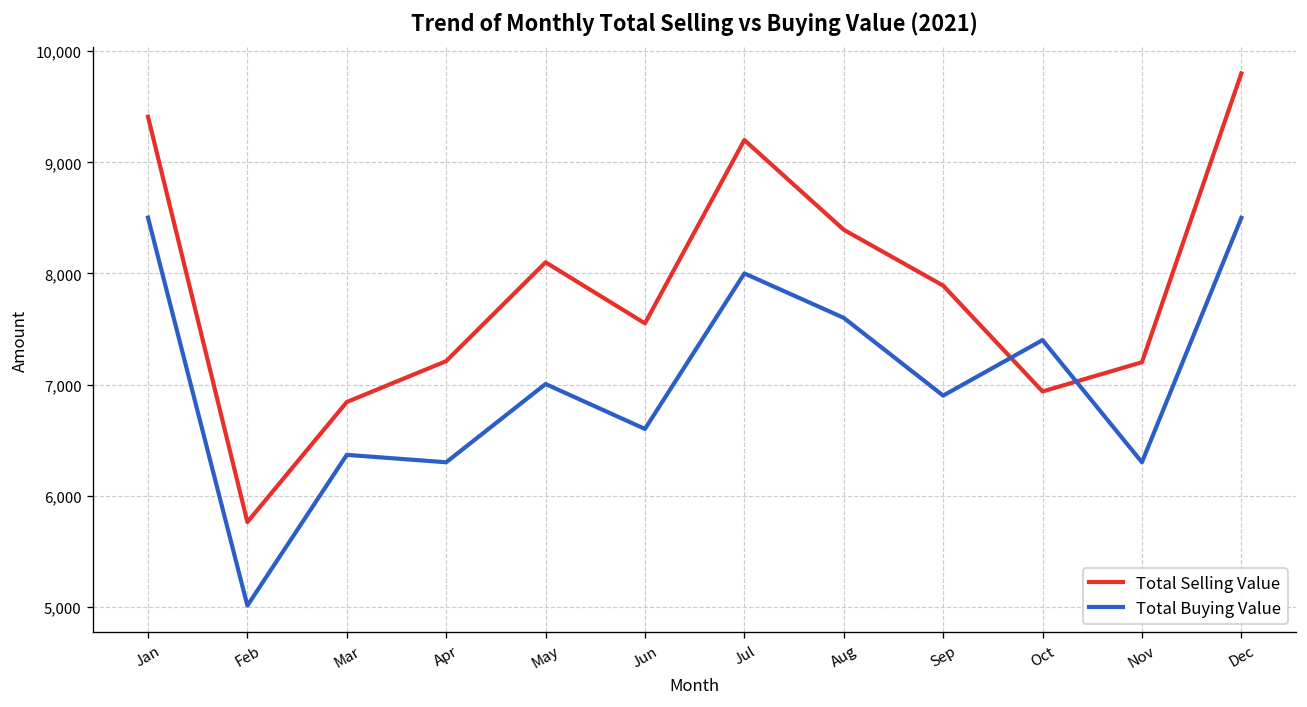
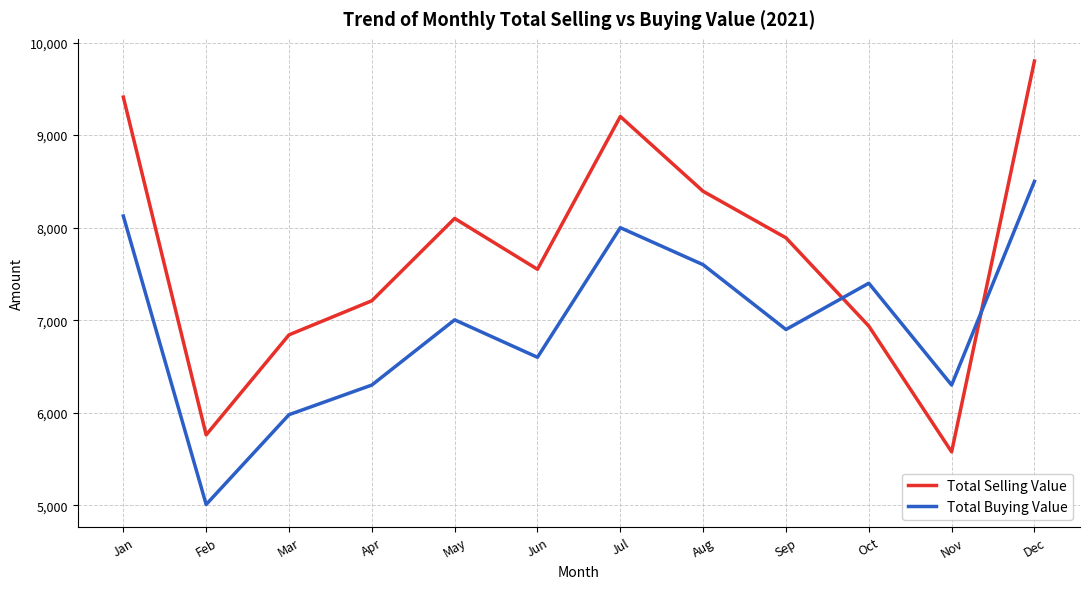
Total Buying Value, Jan: 8,500 -> 8,100
Total Buying Value, Mar: 6,400 -> 6,000
Total Selling Value, Nov: 7,200 -> 5,600
